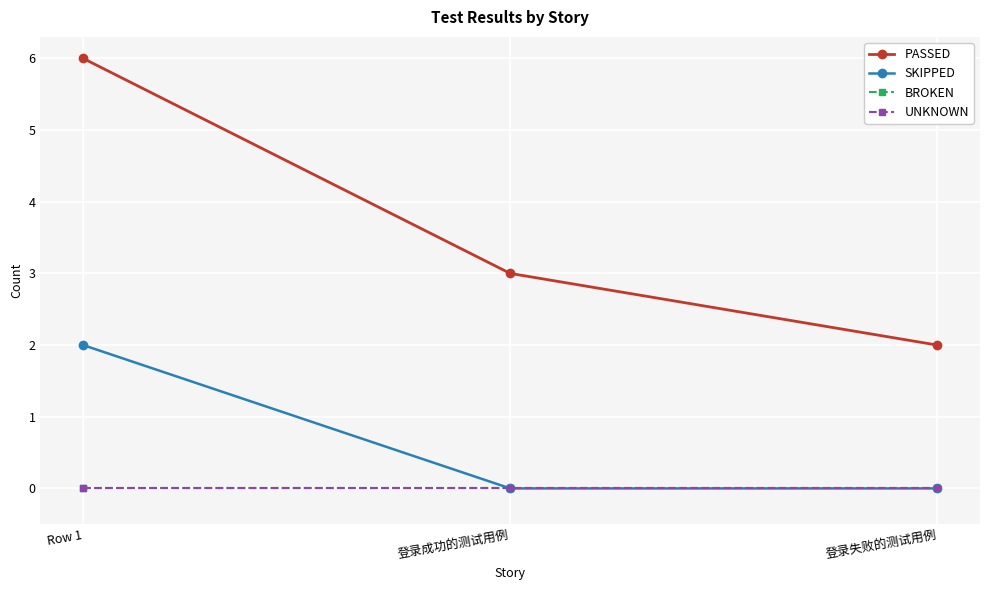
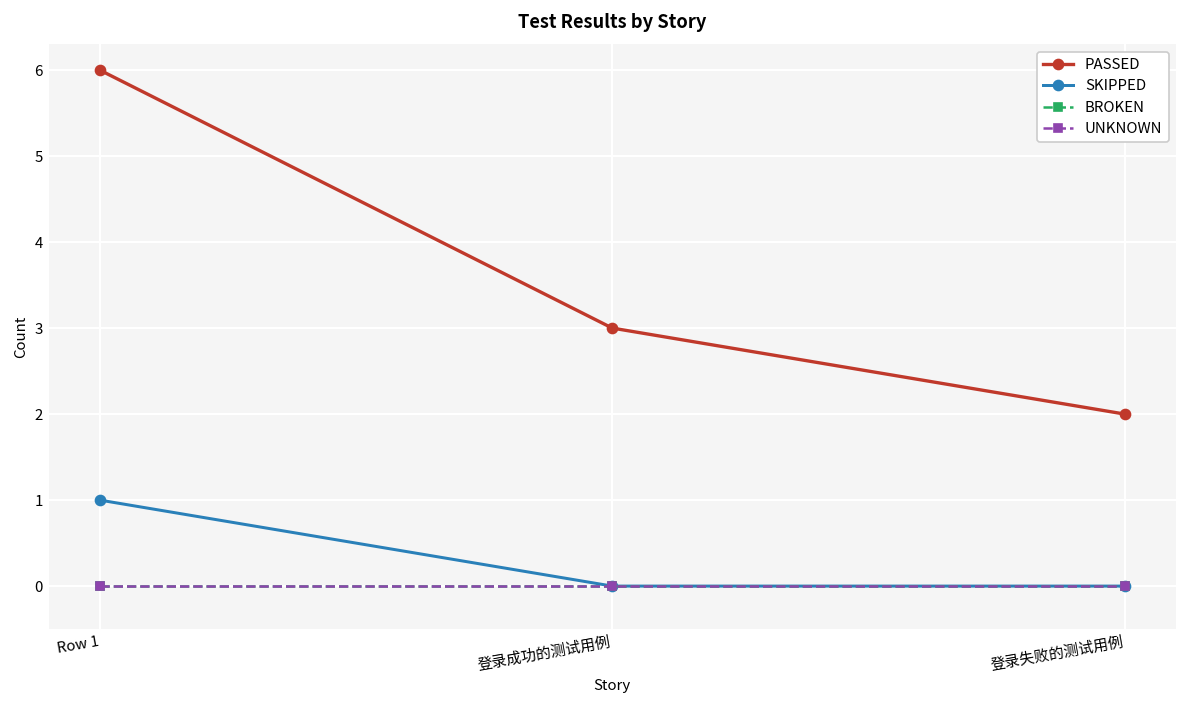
SKIPPED, Row 1: 2 -> 1
